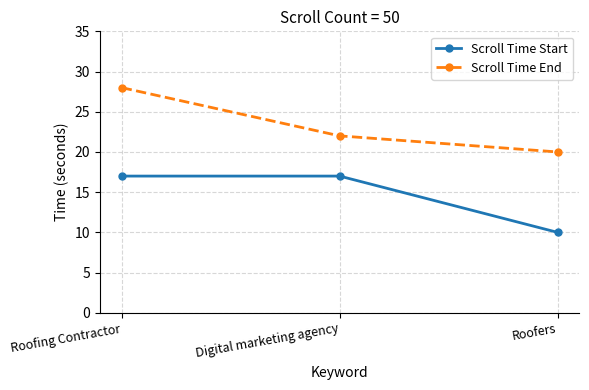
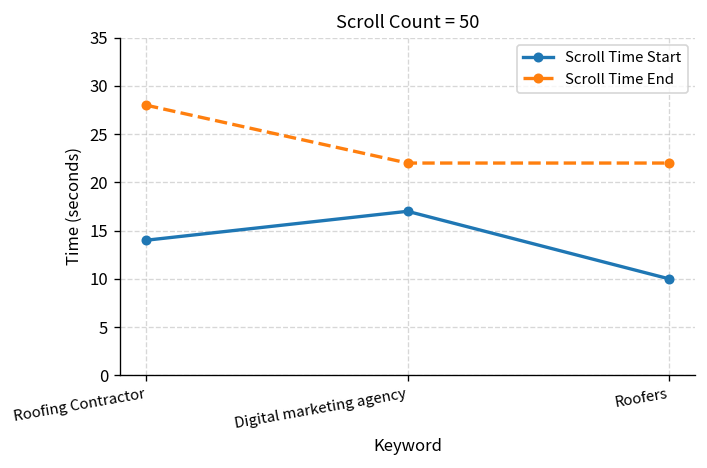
Scroll Time Start, Roofing Contractor: 17 -> 14
Scroll Time End, Roofers: 20 -> 22
